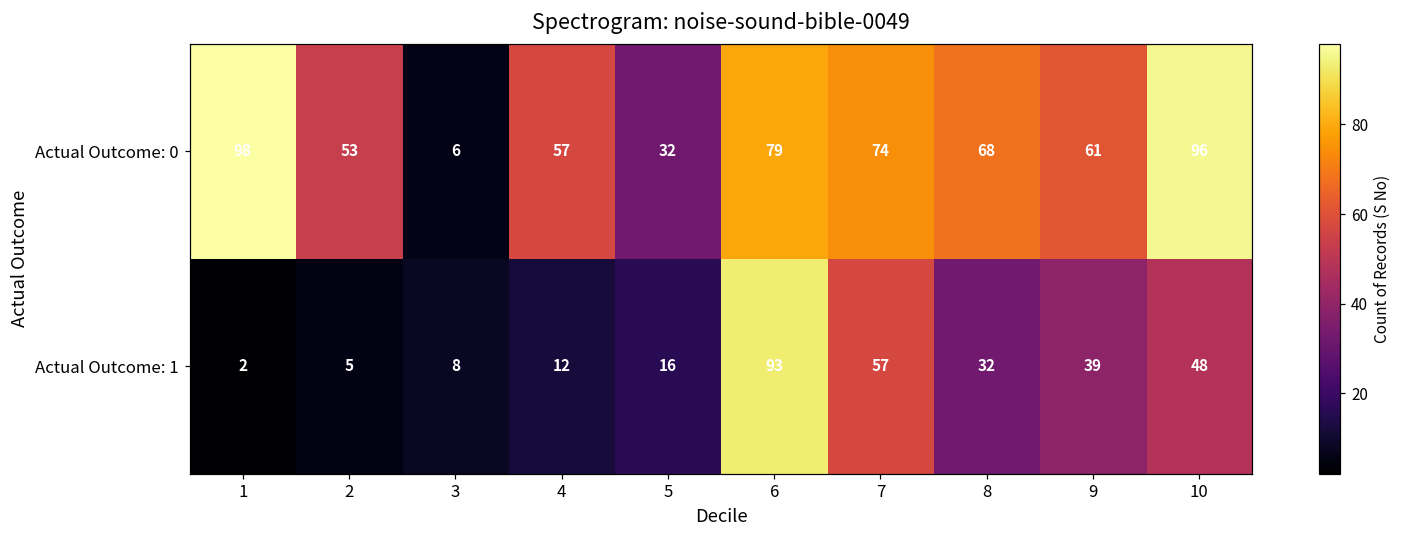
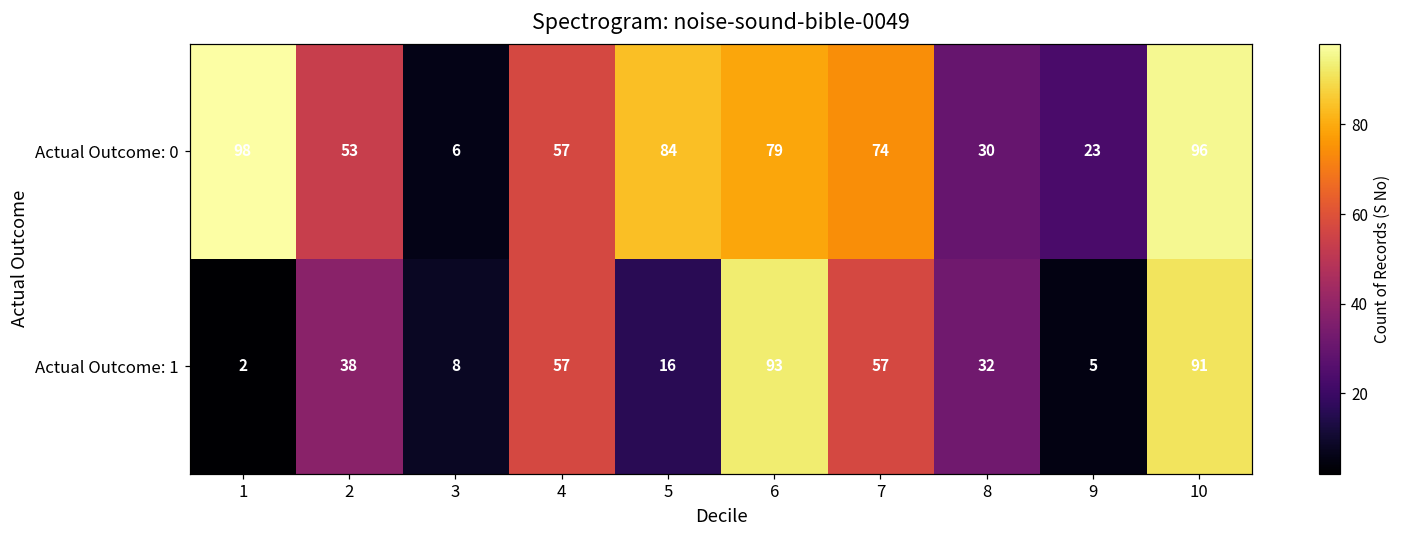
Actual Outcome: 0, 5: 32 -> 84
Actual Outcome: 0, 8: 68 -> 30
Actual Outcome: 0, 9: 61 -> 23
Actual Outcome: 1, 2: 5 -> 38
Actual Outcome: 1, 4: 12 -> 57
Actual Outcome: 1, 9: 39 -> 5
Actual Outcome: 1, 10: 48 -> 91
